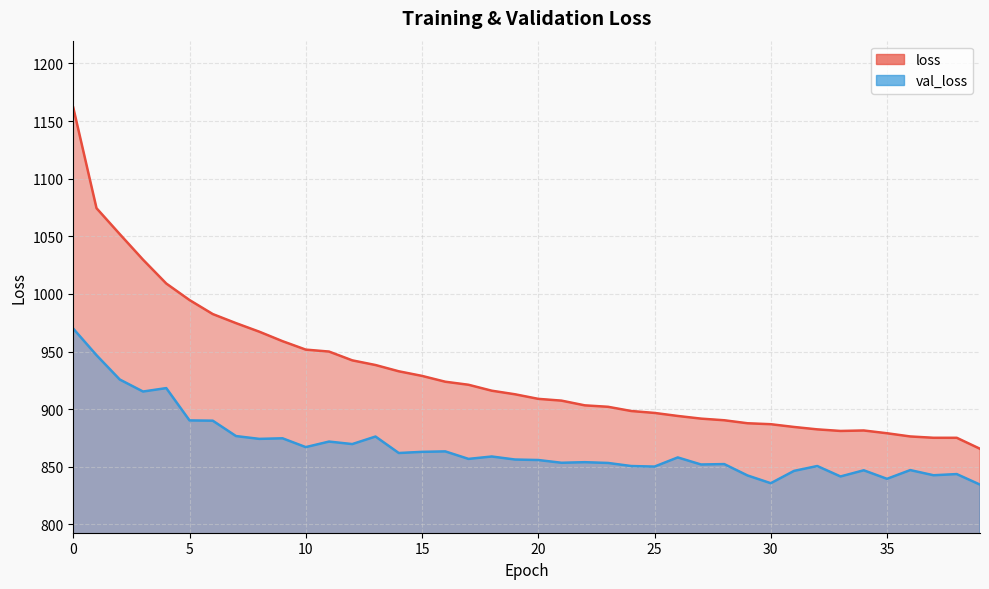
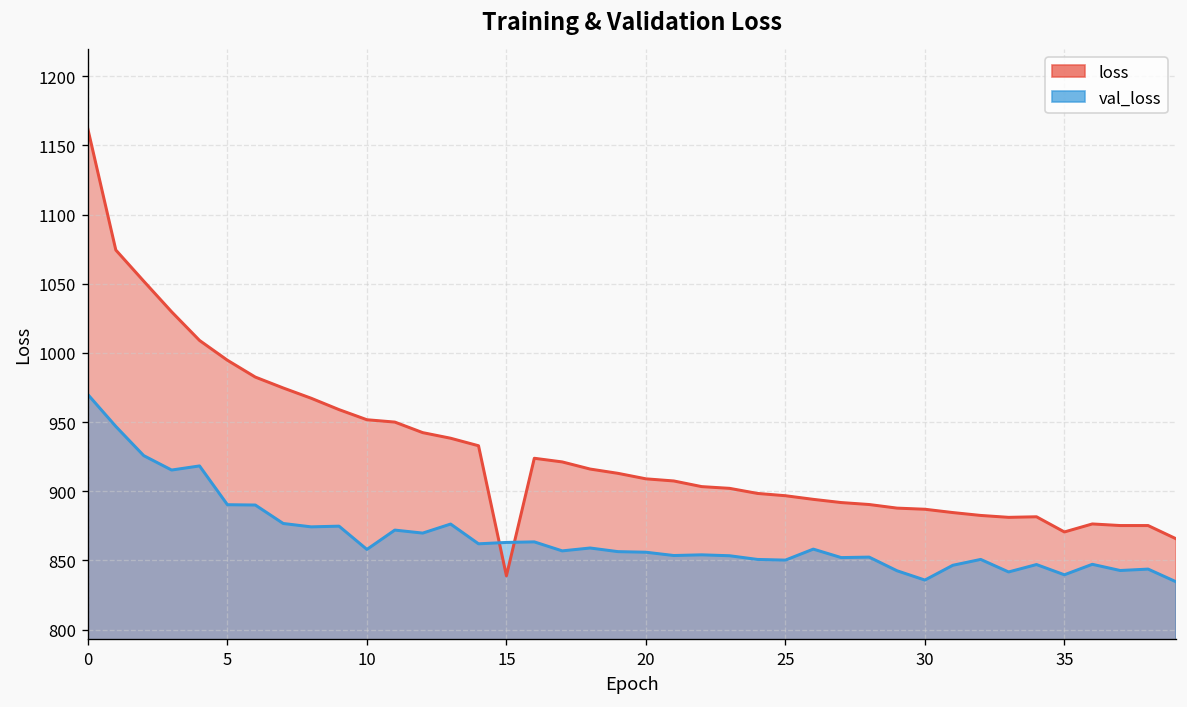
val_loss, 10: 867 -> 858
loss, 15: 929 -> 839
loss, 35: 879 -> 871
